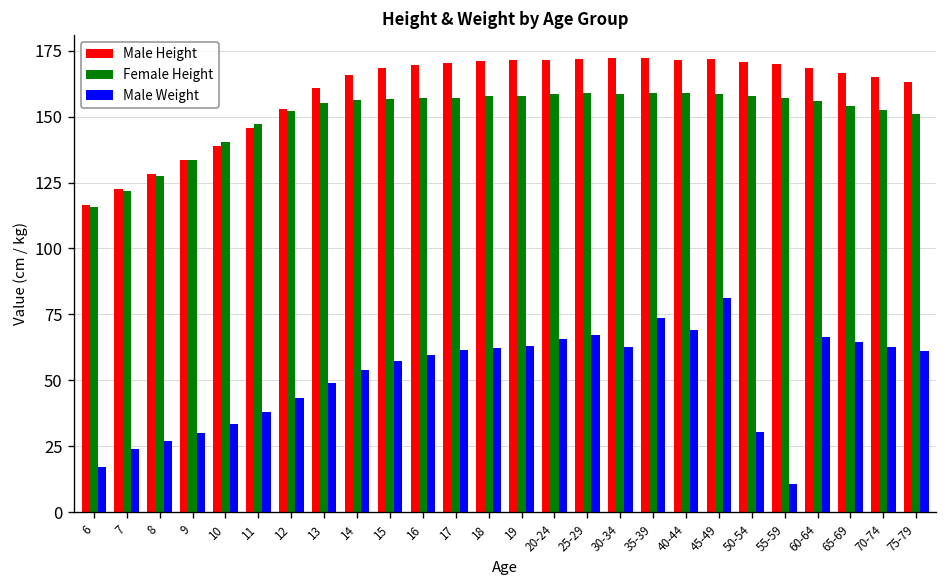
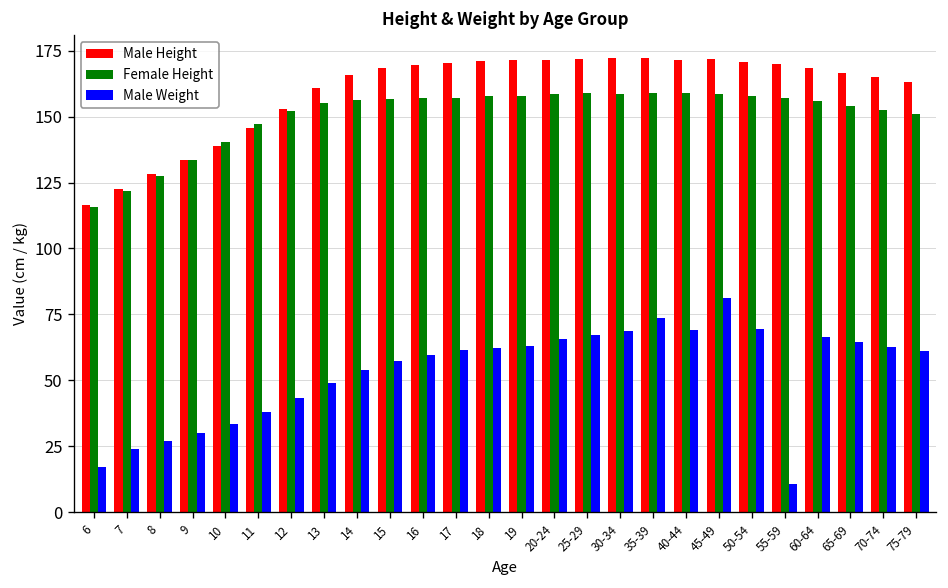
Male Weight, 30-34: 63 -> 69
Male Weight, 50-54: 30 -> 69
